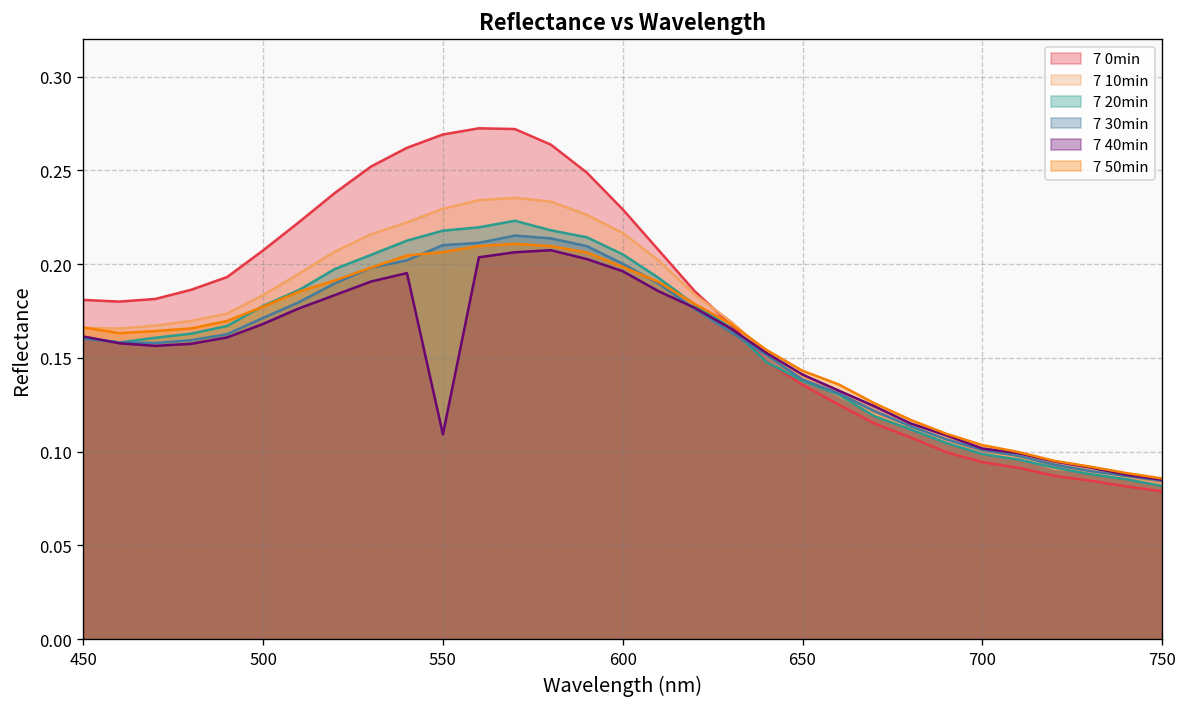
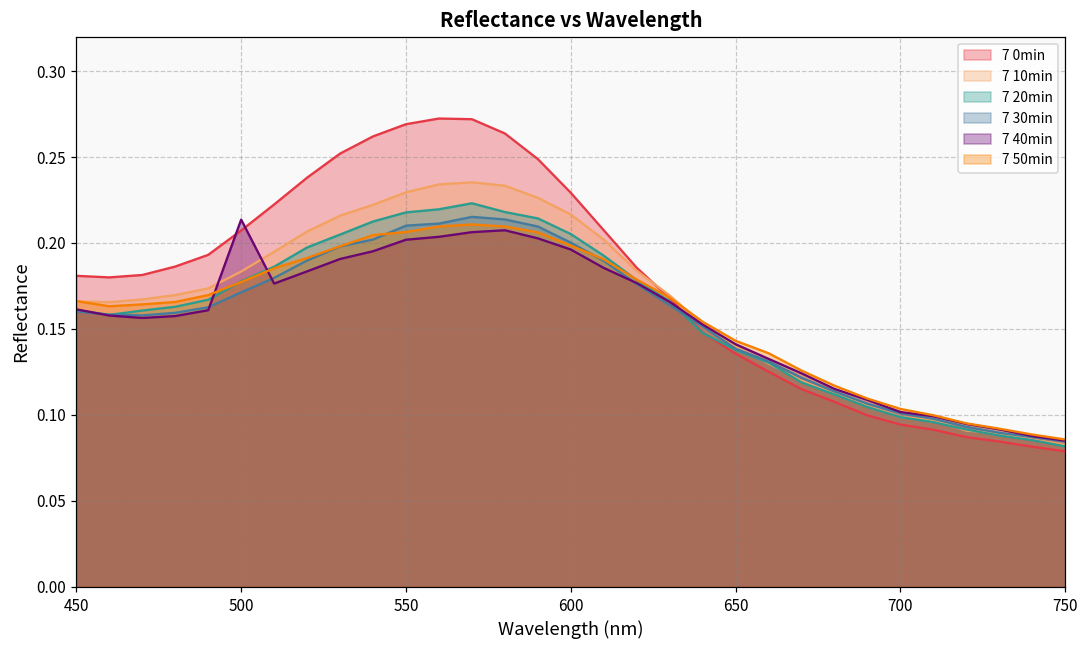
7 40min, 500: 0.168 -> 0.214
7 40min, 550: 0.109 -> 0.202
